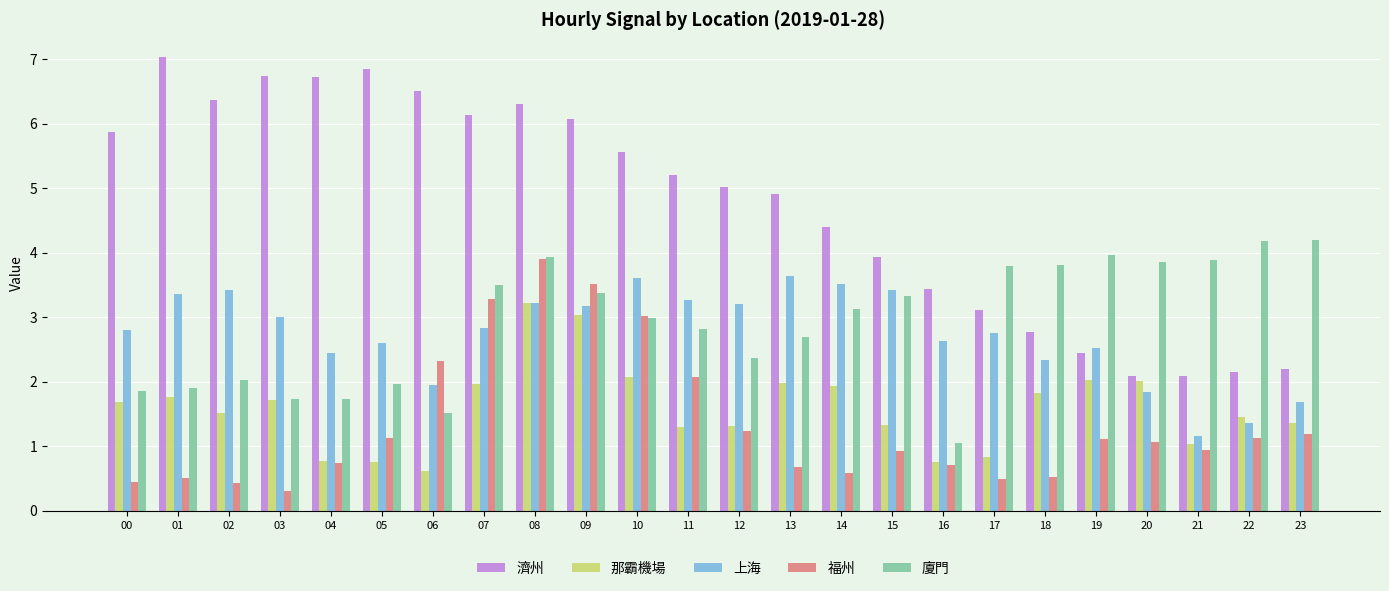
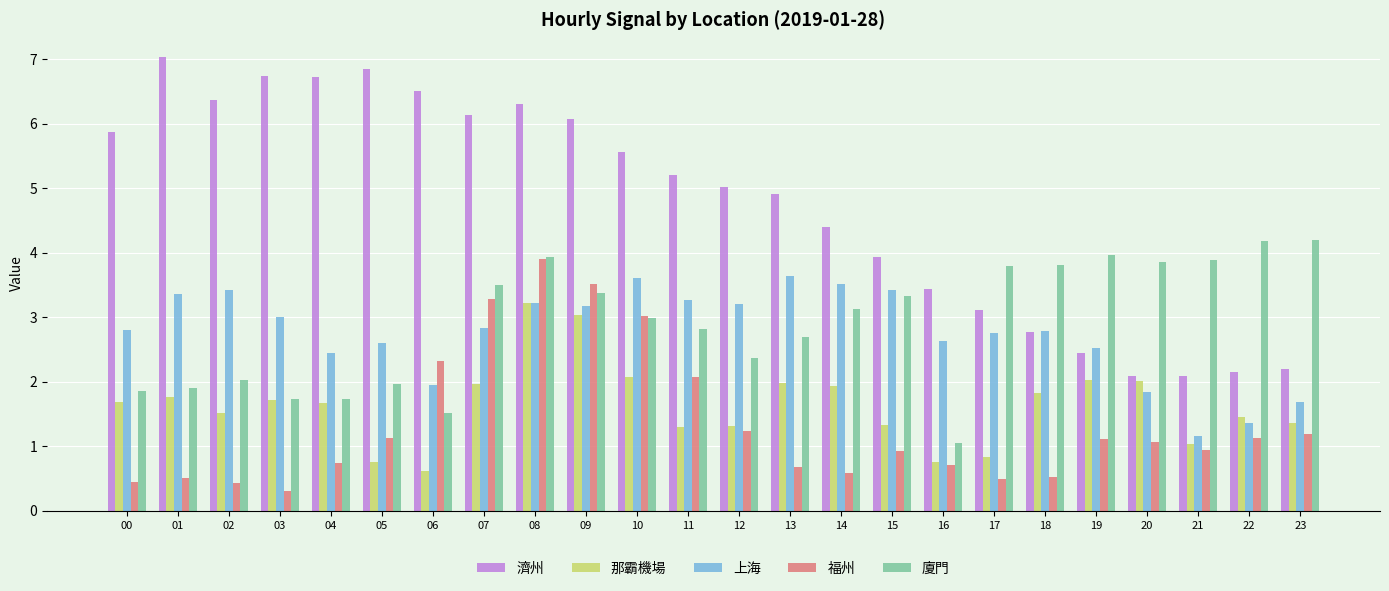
那霸機場, 04: 0.8 -> 1.7
上海, 18: 2.3 -> 2.8
